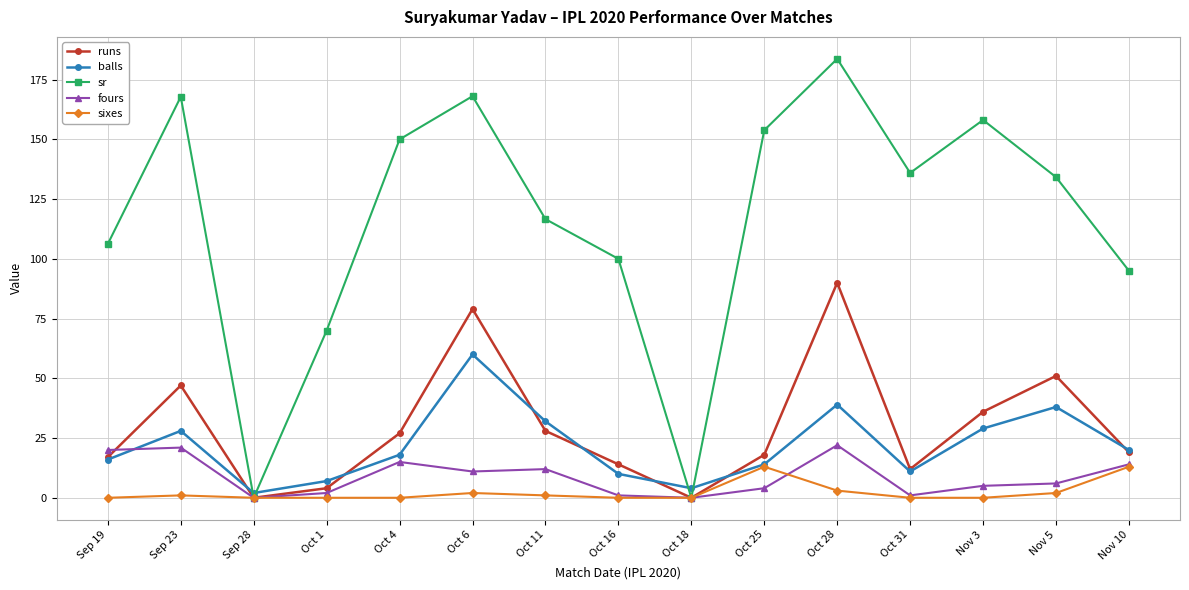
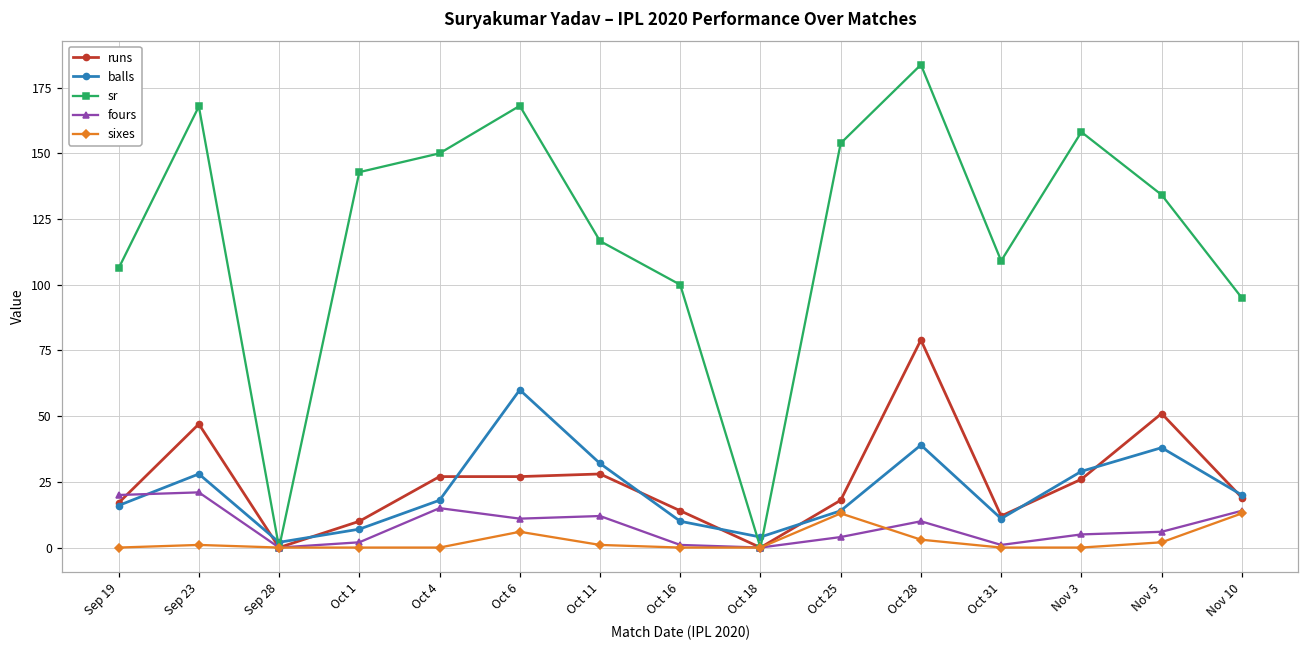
runs, Oct 1: 4 -> 10
sr, Oct 1: 70 -> 143
runs, Oct 6: 79 -> 27
sixes, Oct 6: 2 -> 6
runs, Oct 28: 90 -> 79
fours, Oct 28: 22 -> 10
sr, Oct 31: 136 -> 109
runs, Nov 3: 36 -> 26
